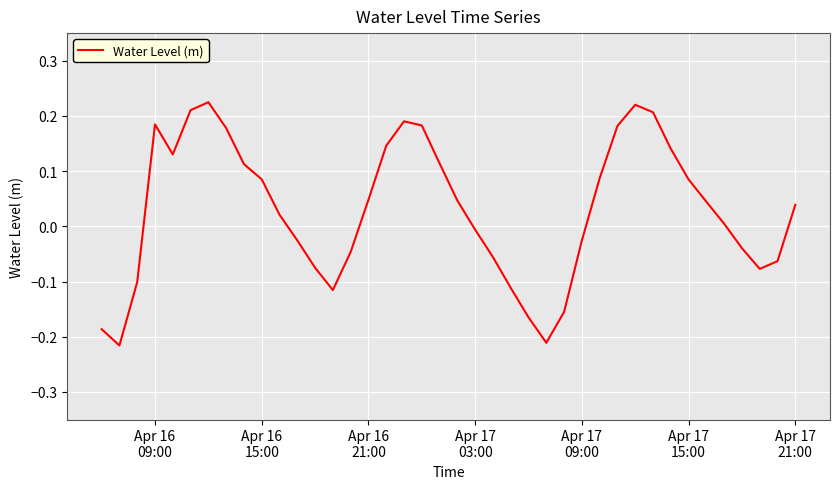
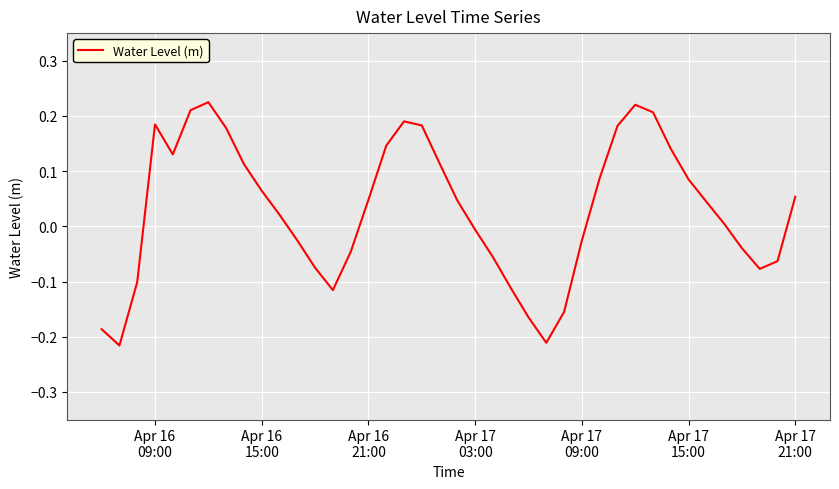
Apr 16 15:00: 0.09 -> 0.06
Apr 17 21:00: 0.04 -> 0.05
